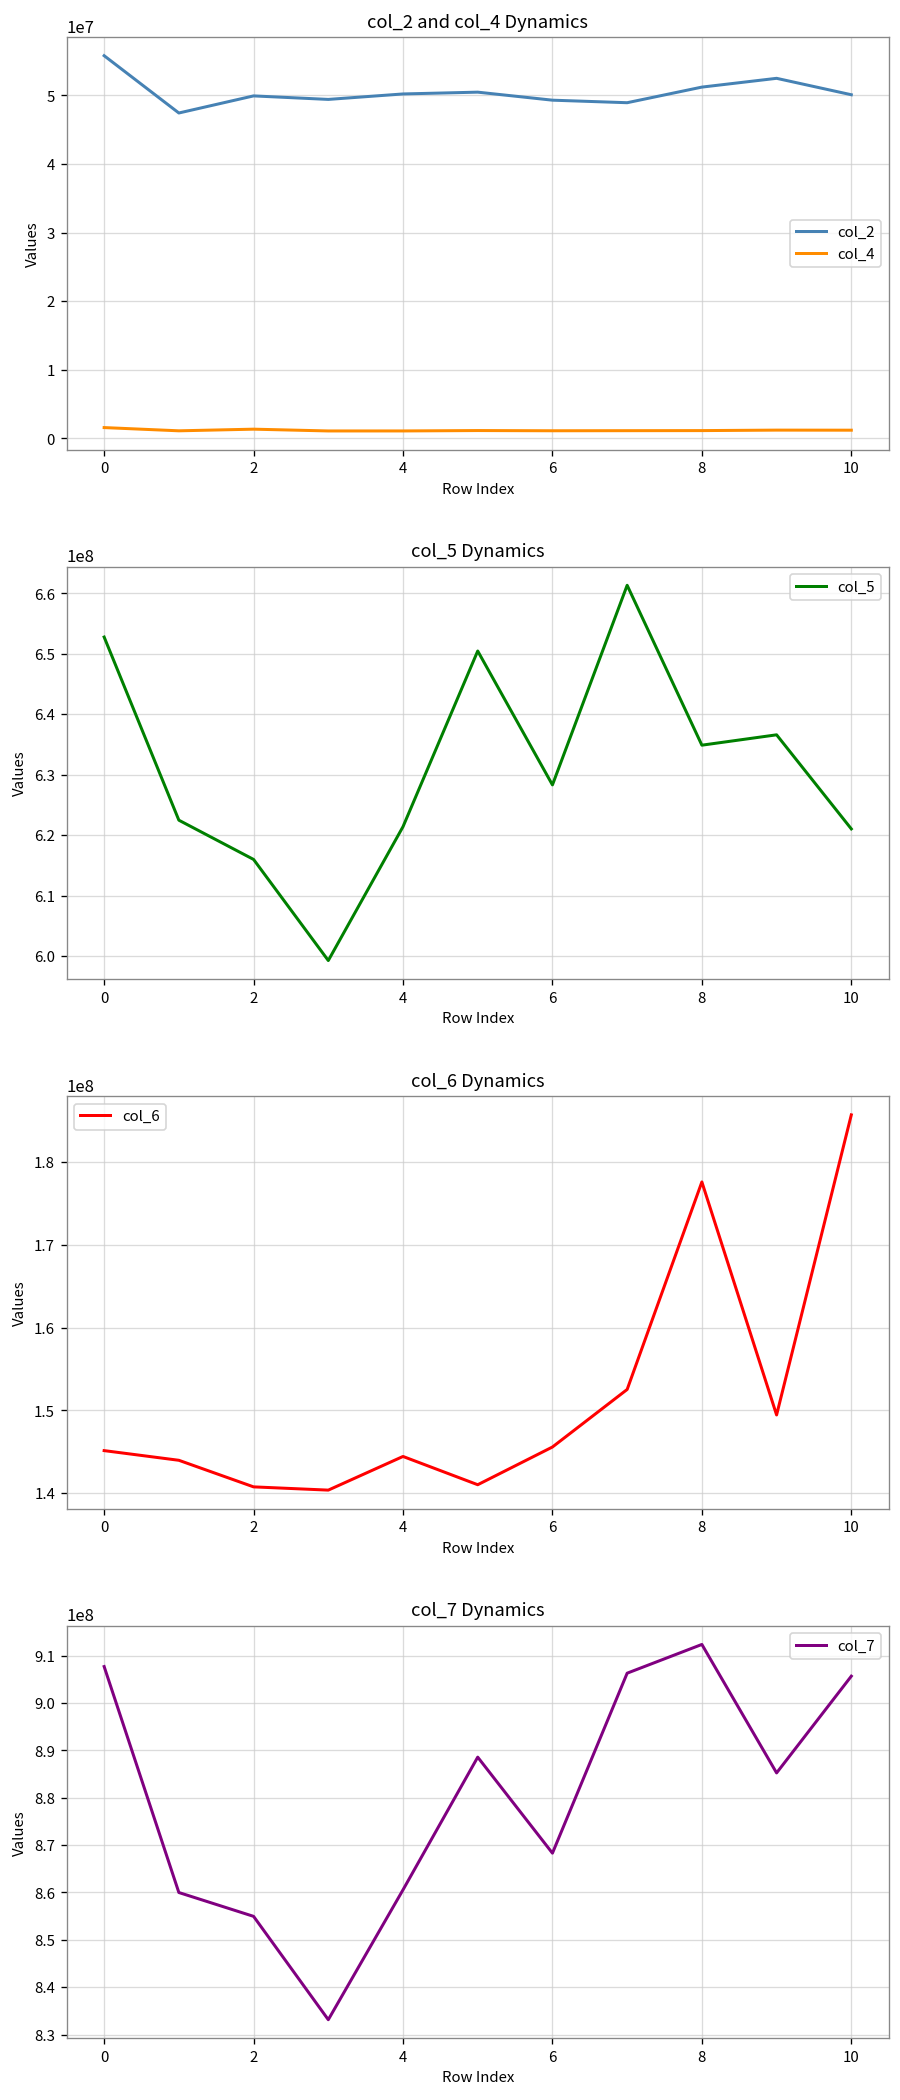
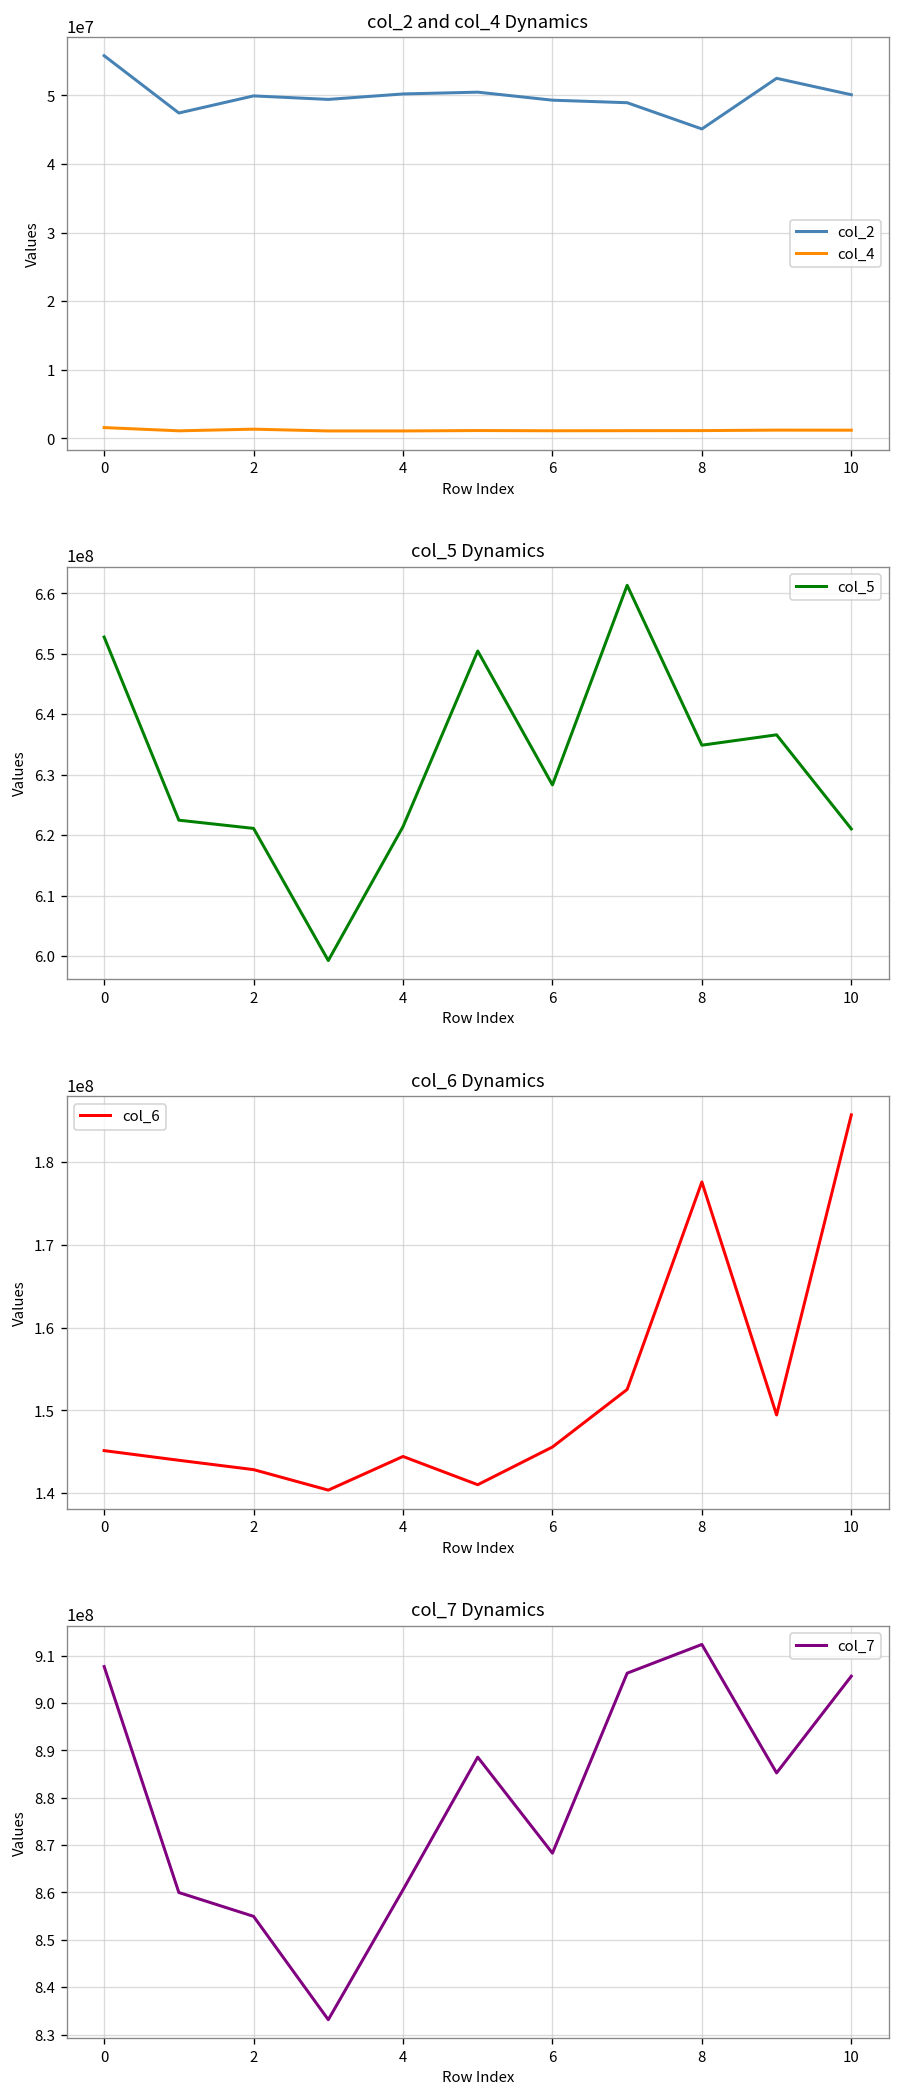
col_2 and col_4 Dynamics, col_2, 8: 51000000 -> 45000000
col_5 Dynamics, 2: 616000000 -> 621000000
col_6 Dynamics, 2: 141000000 -> 143000000
